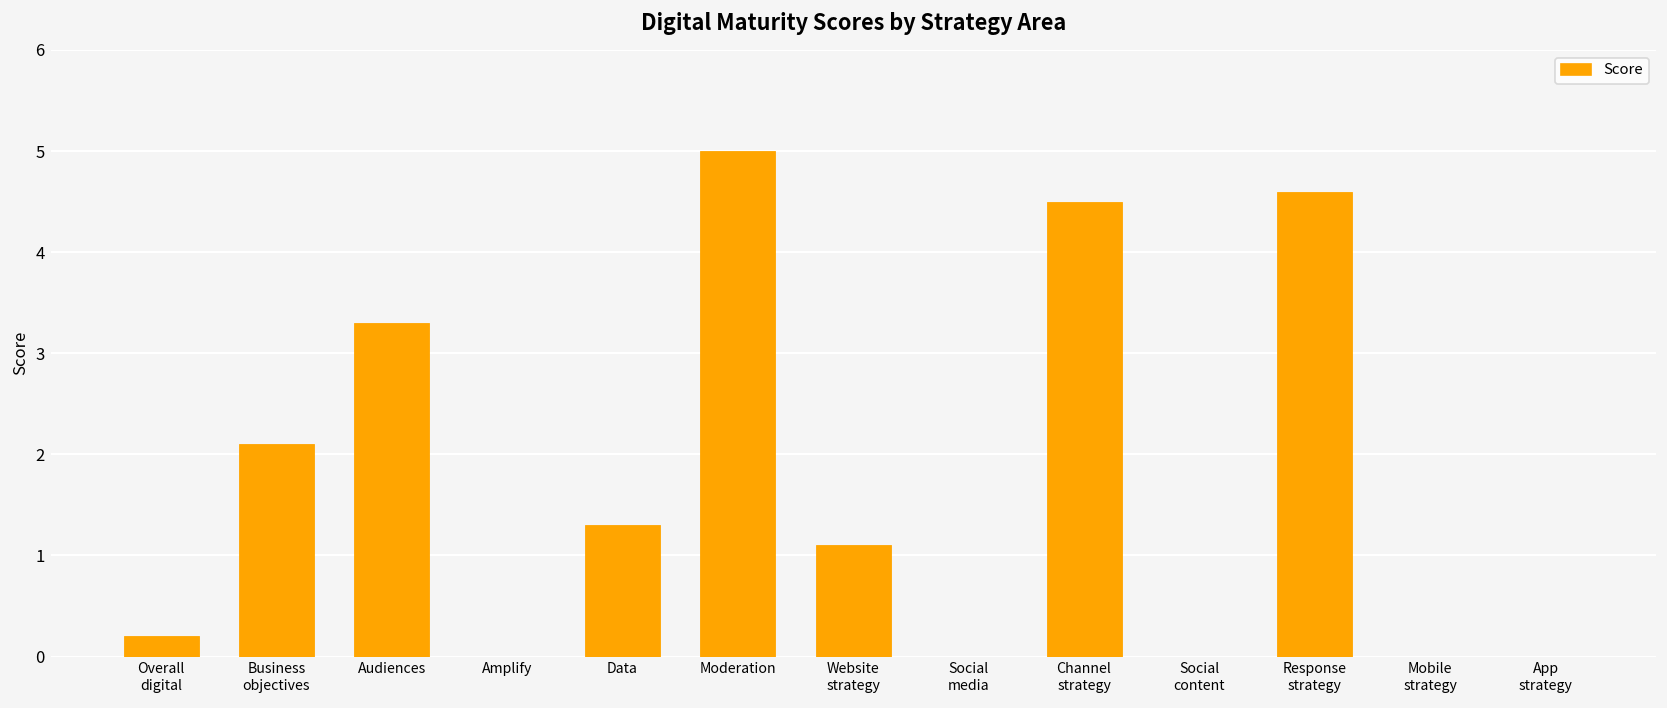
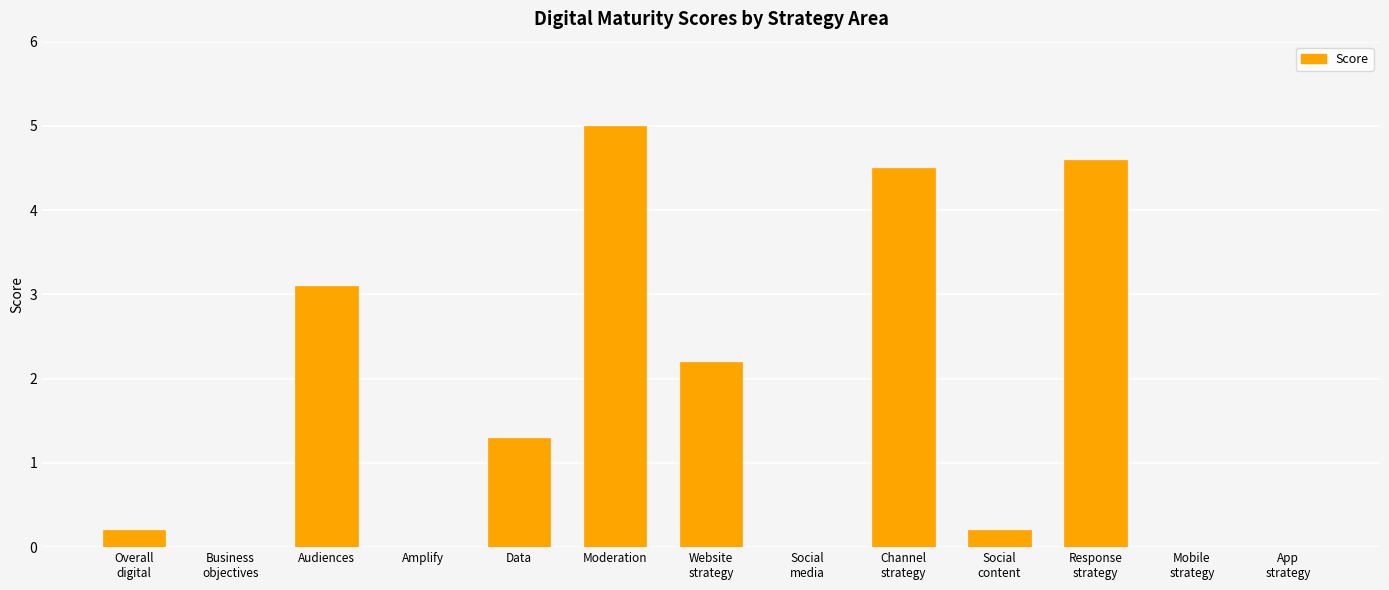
Business objectives: 2.1 -> 0.0
Audiences: 3.3 -> 3.1
Website strategy: 1.1 -> 2.2
Social content: 0.0 -> 0.2
